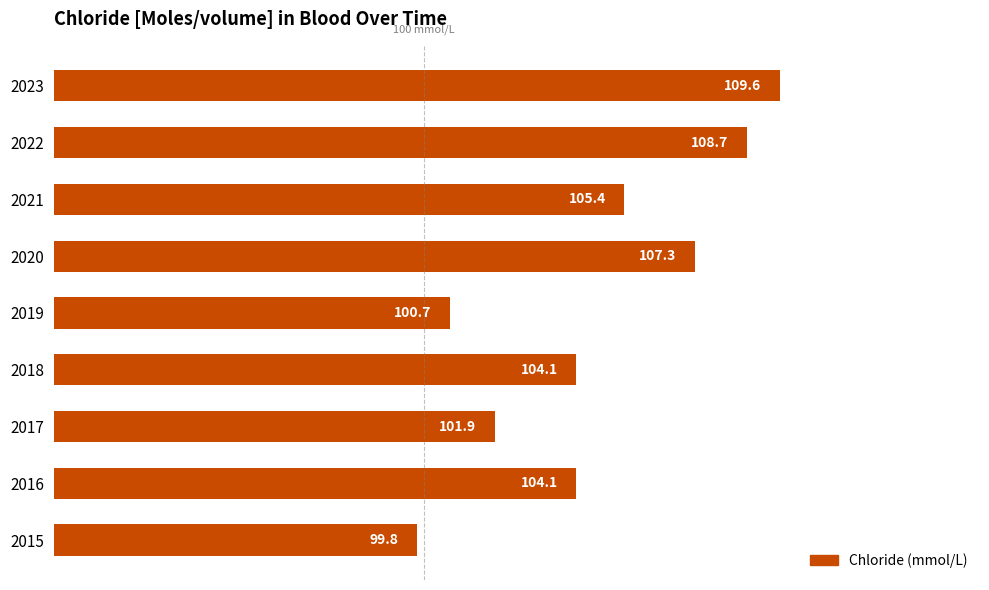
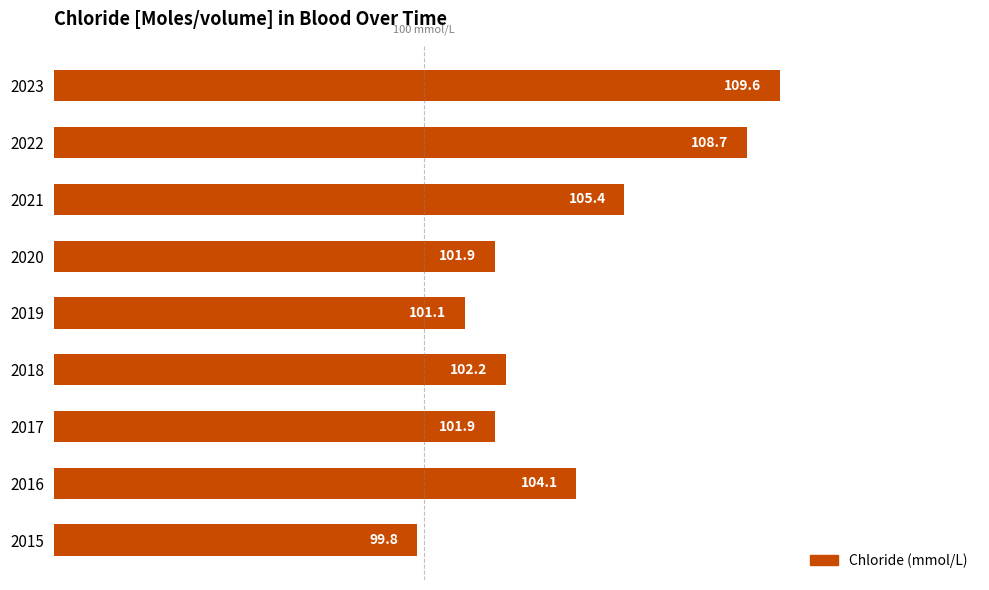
2020: 107.3 -> 101.9
2019: 100.7 -> 101.1
2018: 104.1 -> 102.2
